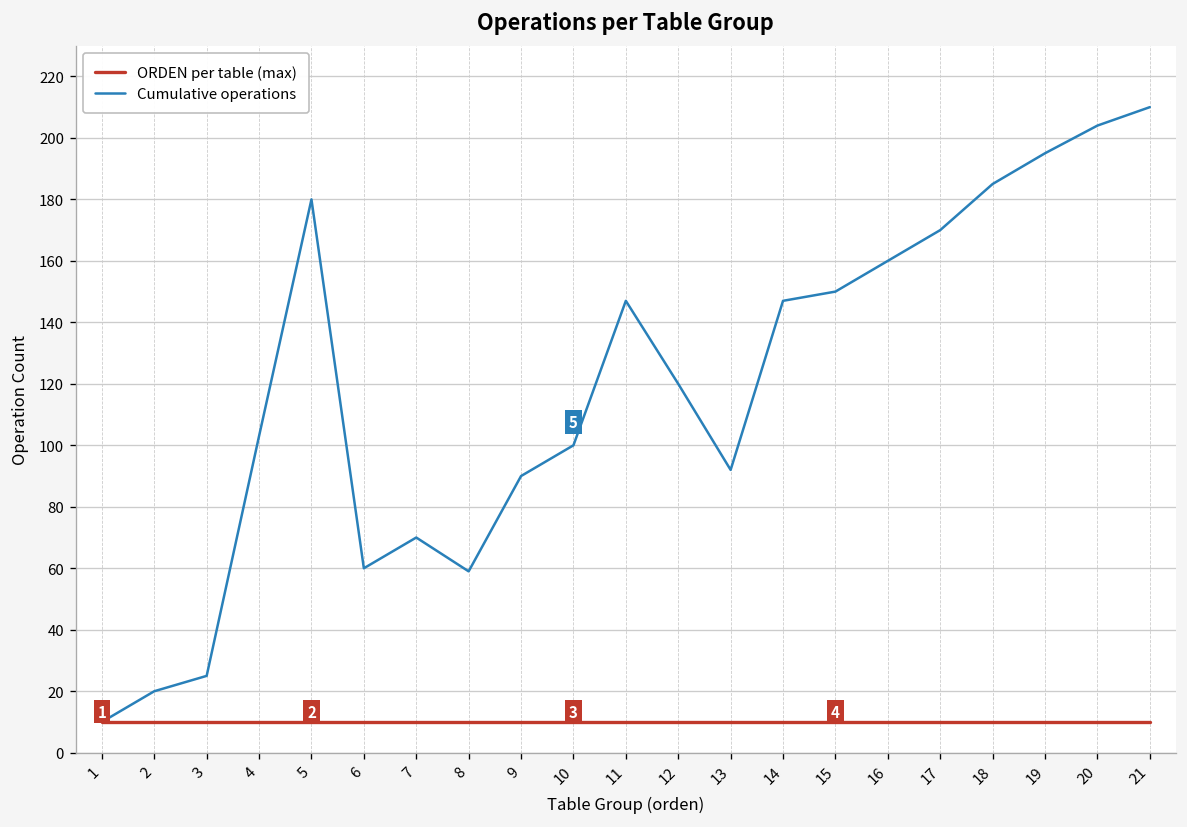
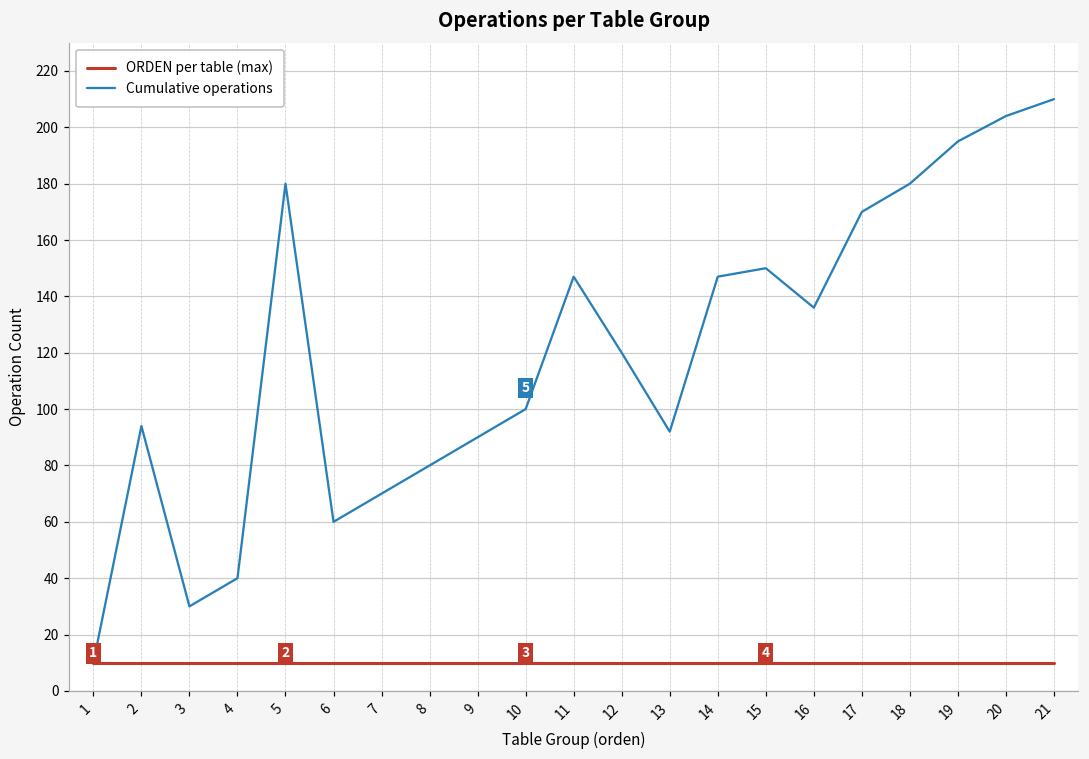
Cumulative operations, 2: 20 -> 94
Cumulative operations, 3: 25 -> 30
Cumulative operations, 4: 103 -> 40
Cumulative operations, 8: 59 -> 80
Cumulative operations, 16: 160 -> 136
Cumulative operations, 18: 185 -> 180
